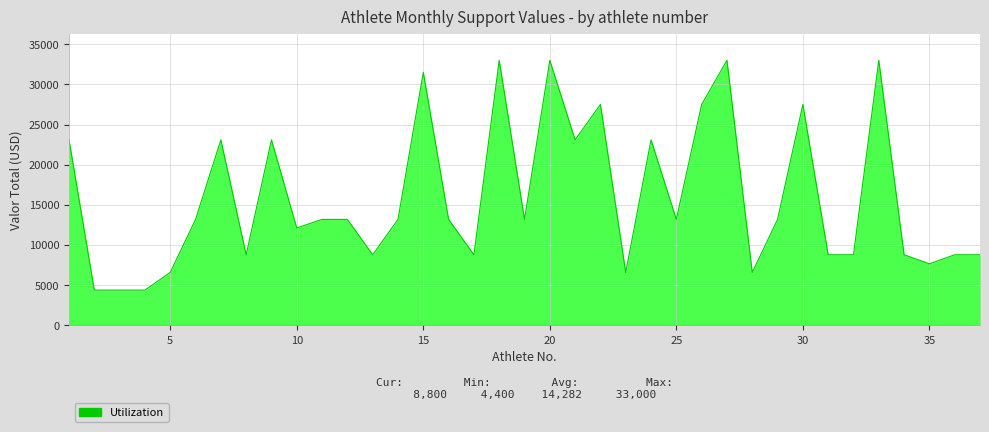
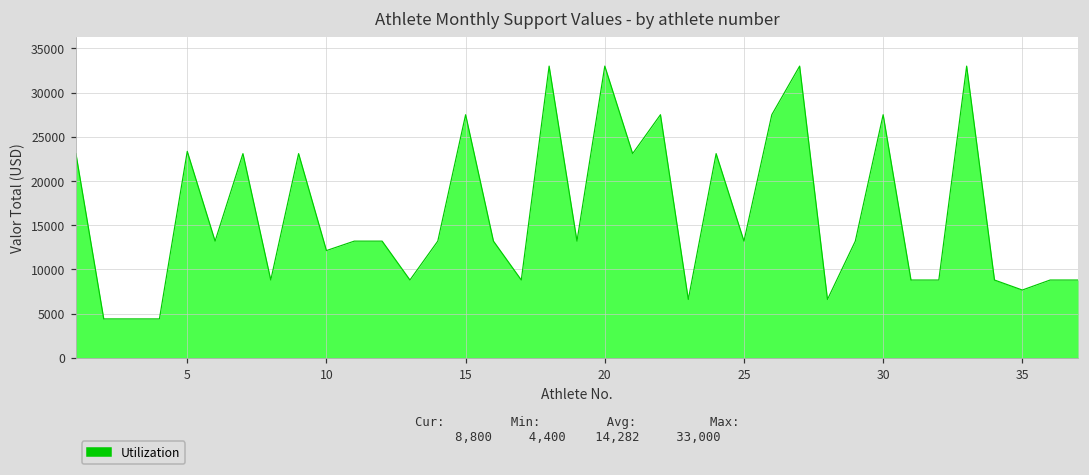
5: 7000 -> 23000
15: 32000 -> 28000
